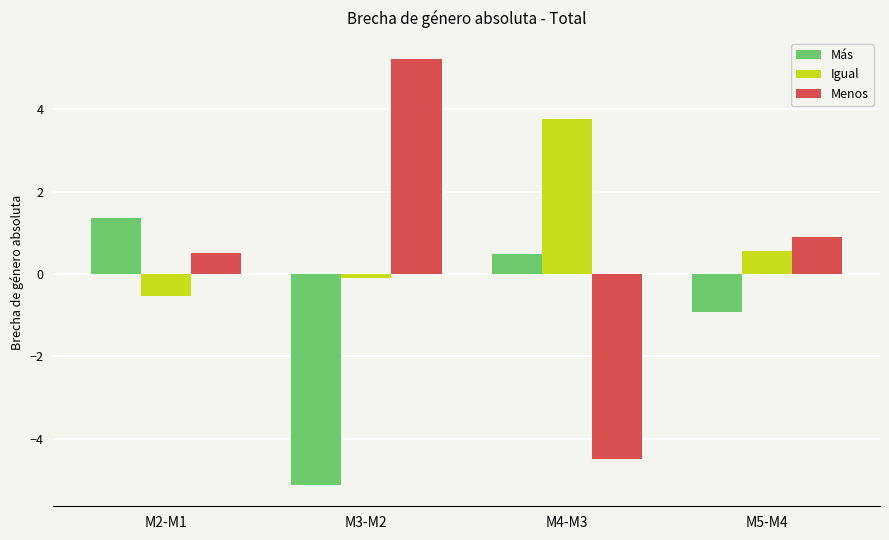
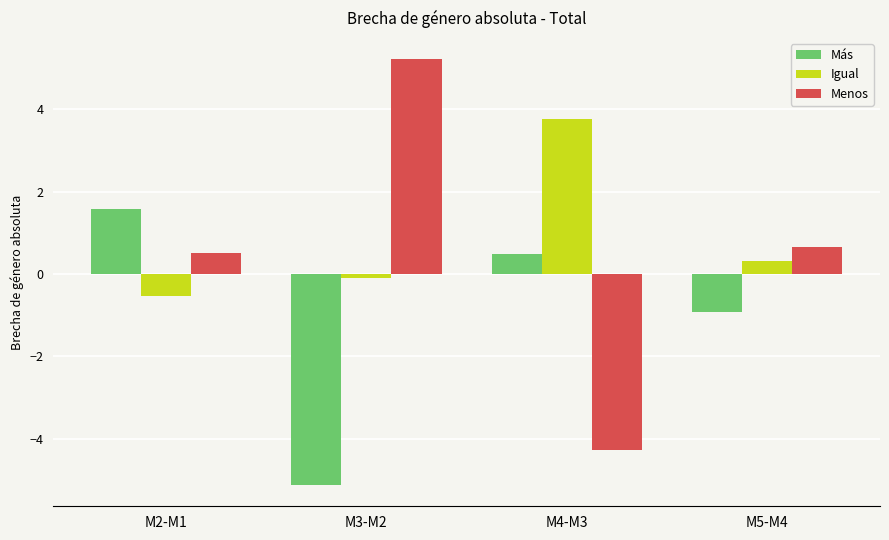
Más, M2-M1: 1.4 -> 1.6
Menos, M4-M3: -4.5 -> -4.3
Igual, M5-M4: 0.5 -> 0.3
Menos, M5-M4: 0.9 -> 0.6
